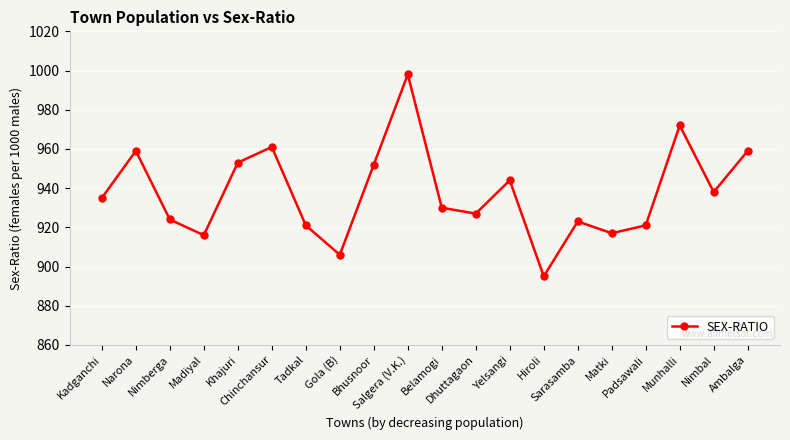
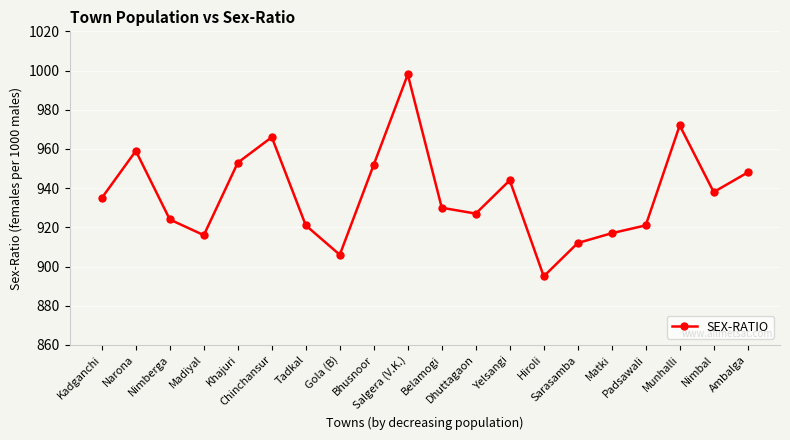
Chinchansur: 961 -> 966
Sarasamba: 923 -> 912
Ambalga: 959 -> 948
